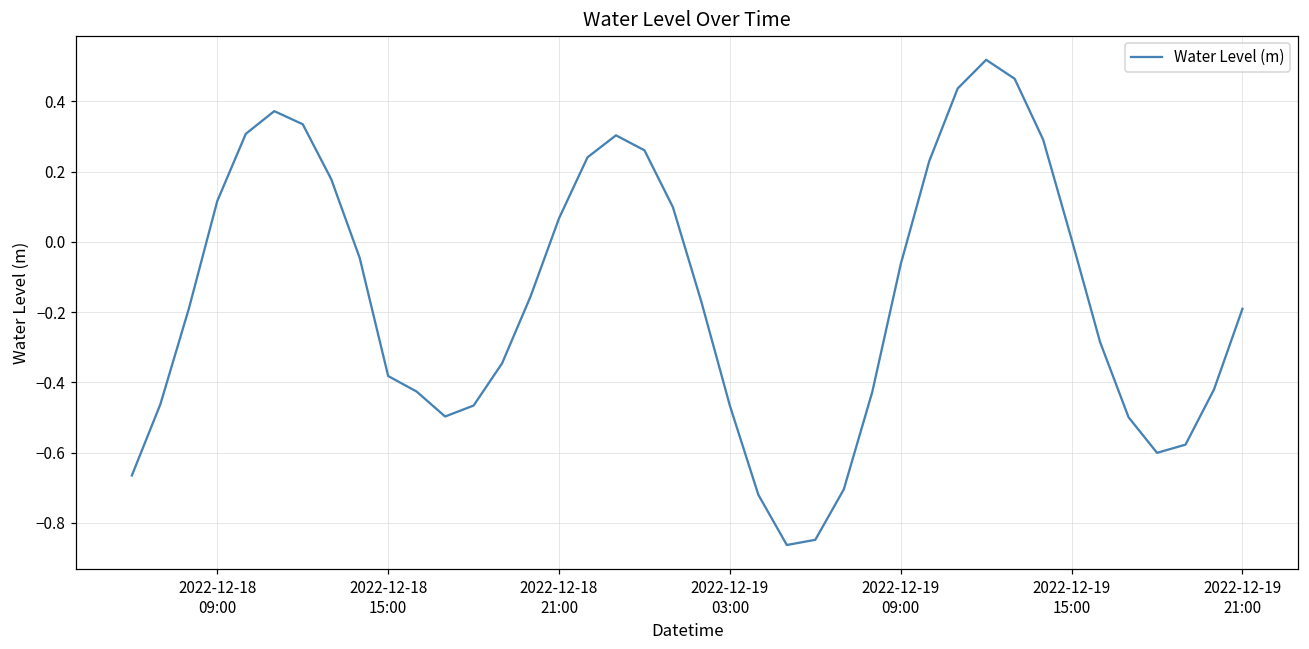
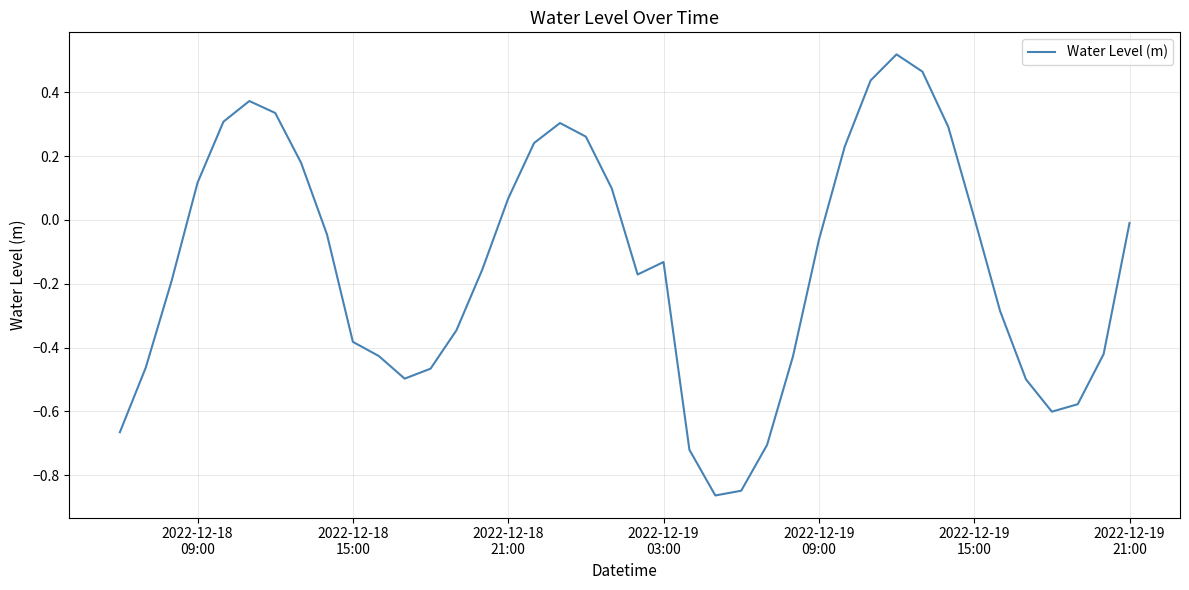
2022-12-19 03:00: -0.47 -> -0.13
2022-12-19 21:00: -0.19 -> -0.01
